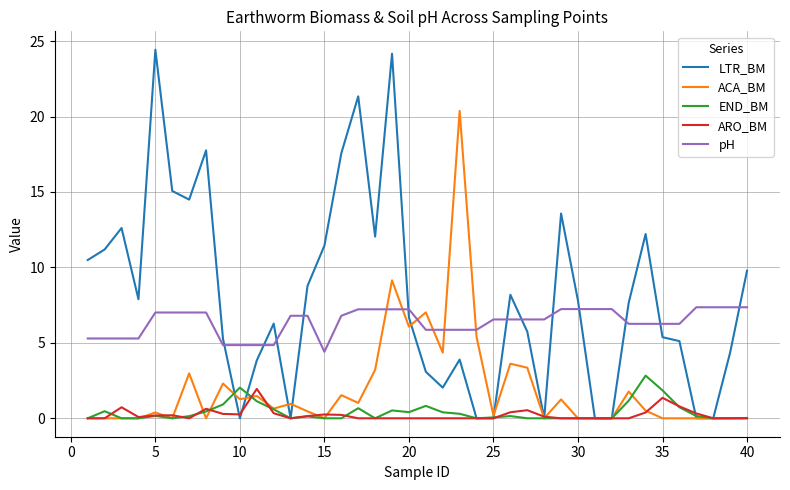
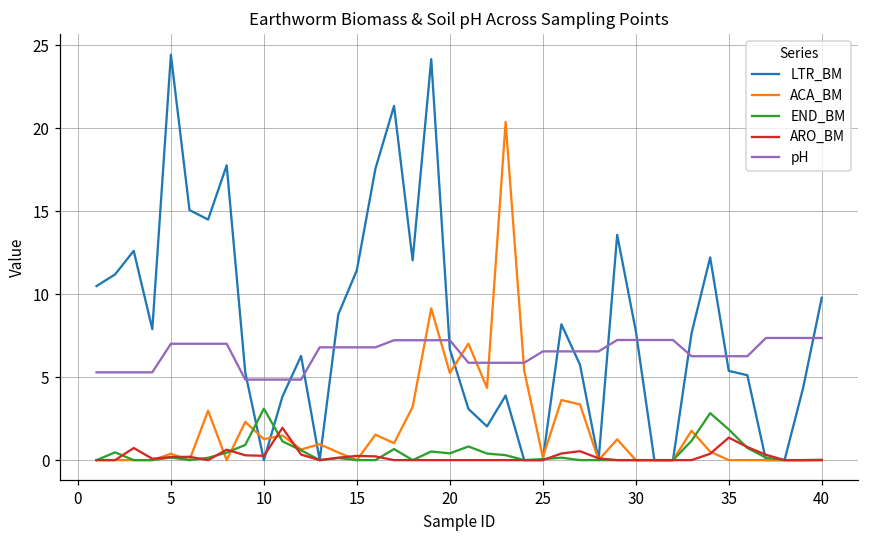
END_BM, 10: 2.0 -> 3.1
pH, 15: 4.4 -> 6.8
ACA_BM, 20: 6.1 -> 5.3
